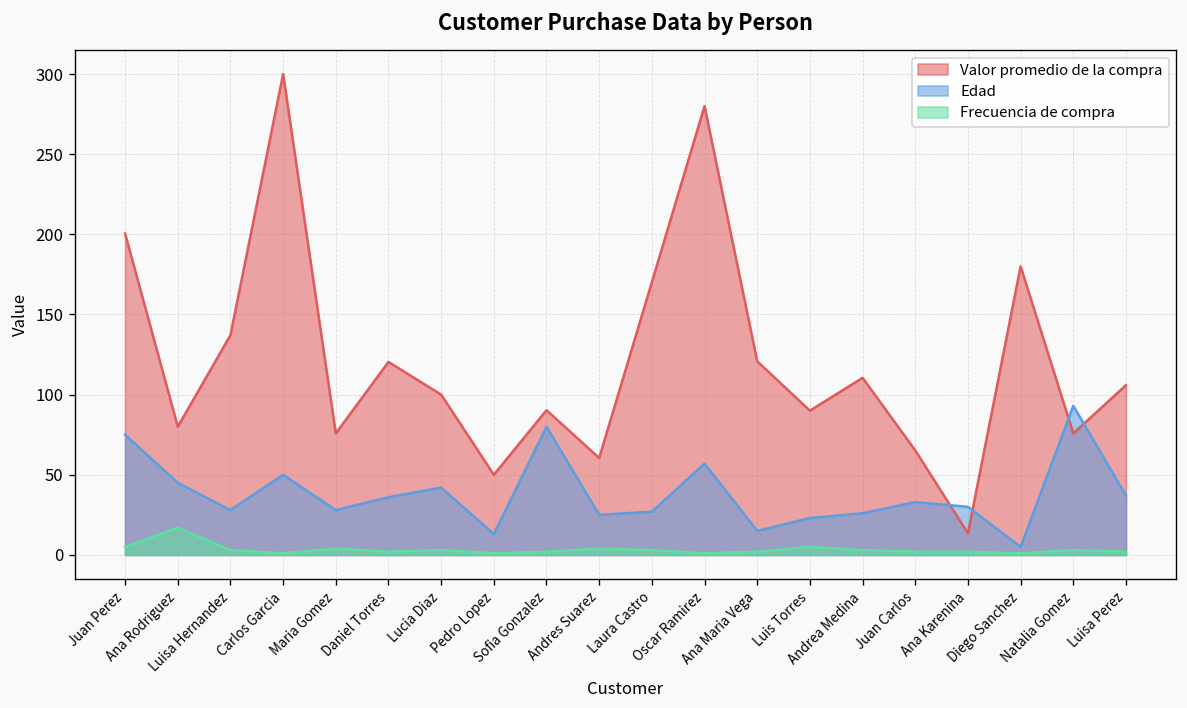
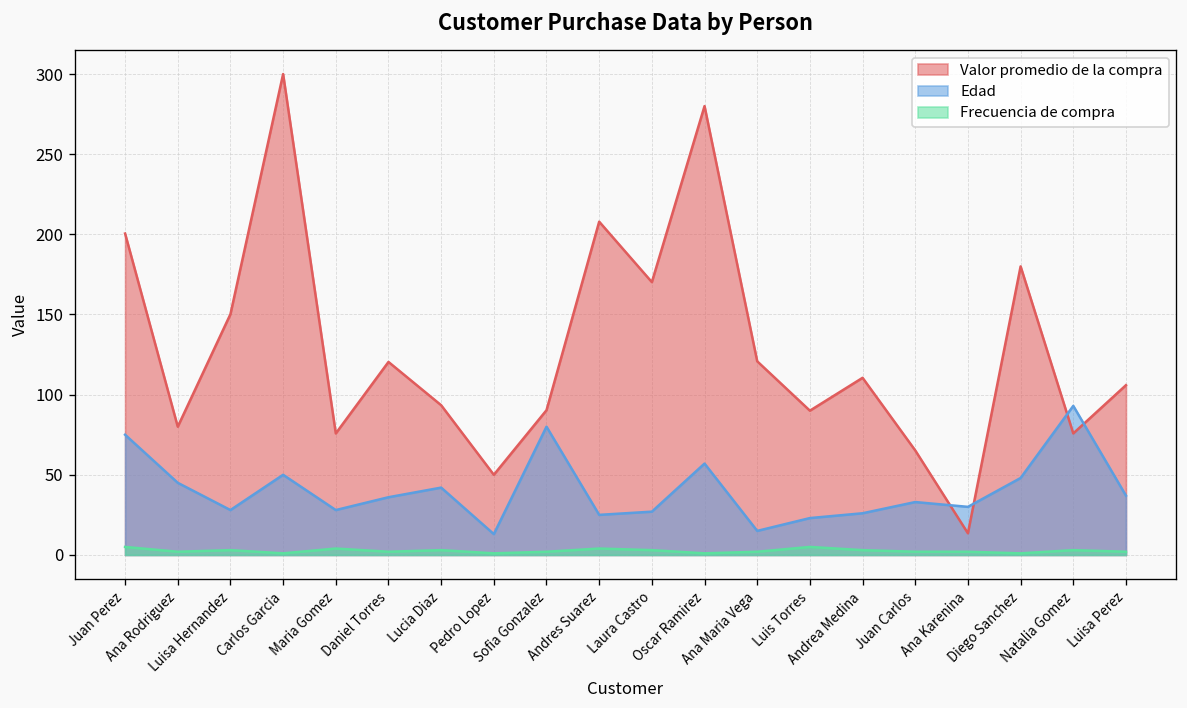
Frecuencia de compra, Ana Rodriguez: 17 -> 2
Valor promedio de la compra, Luisa Hernandez: 137 -> 150
Valor promedio de la compra, Lucia Diaz: 100 -> 93
Valor promedio de la compra, Andres Suarez: 61 -> 208
Edad, Diego Sanchez: 5 -> 48
